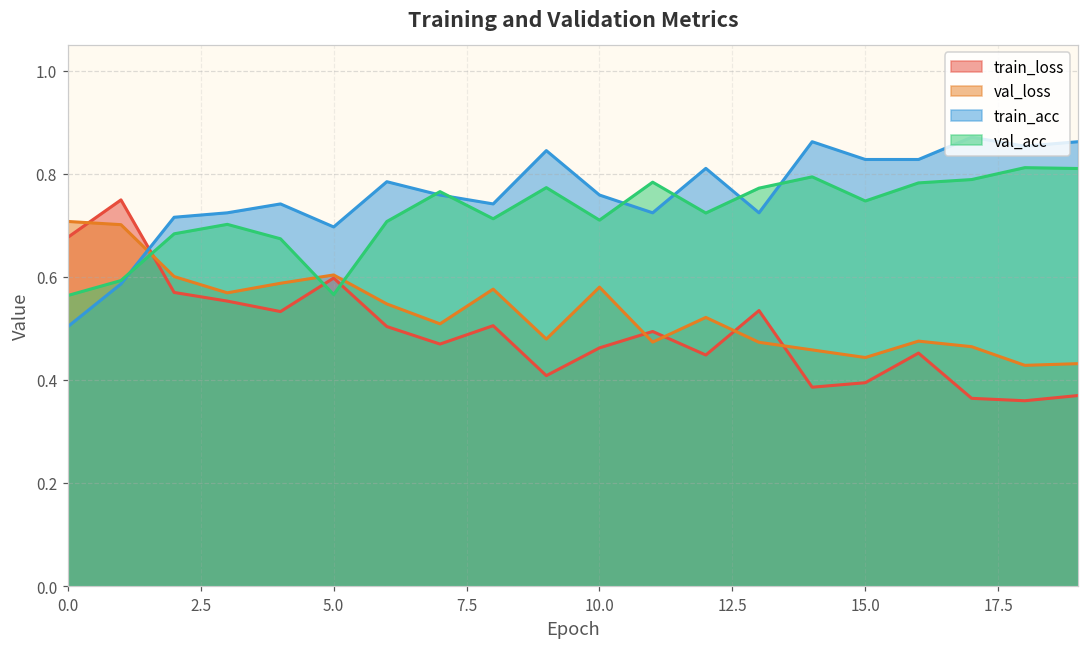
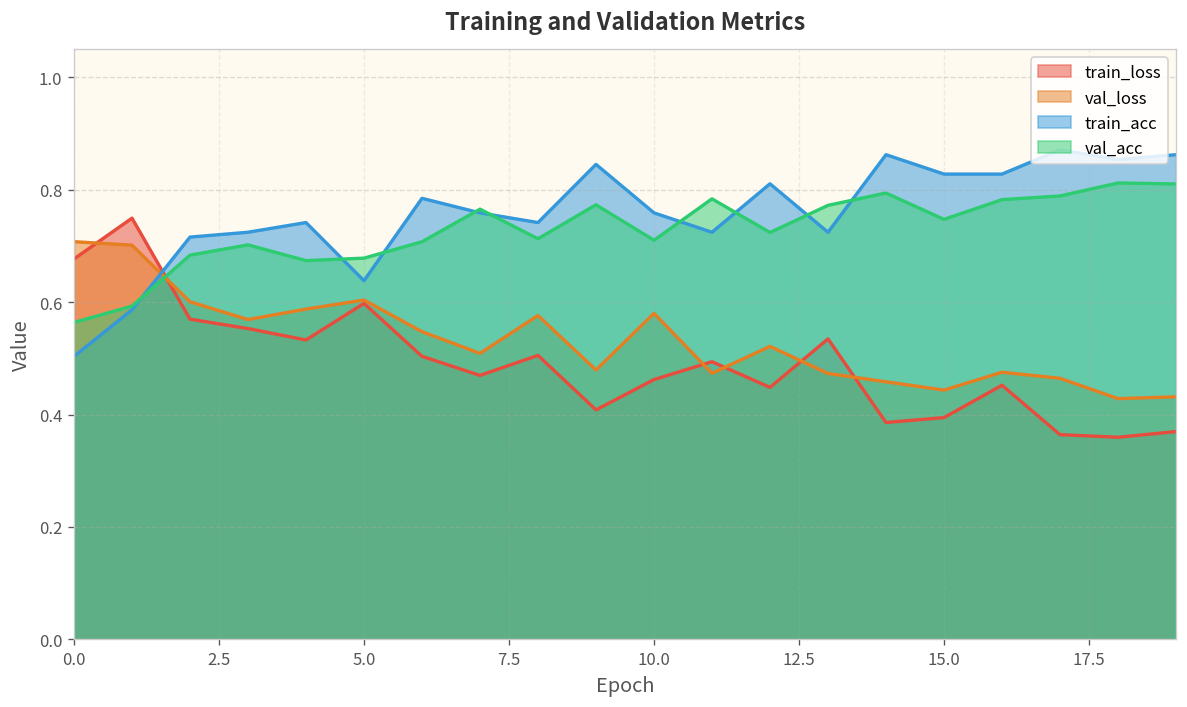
train_acc, 5.0: 0.70 -> 0.64
val_acc, 5.0: 0.57 -> 0.68
